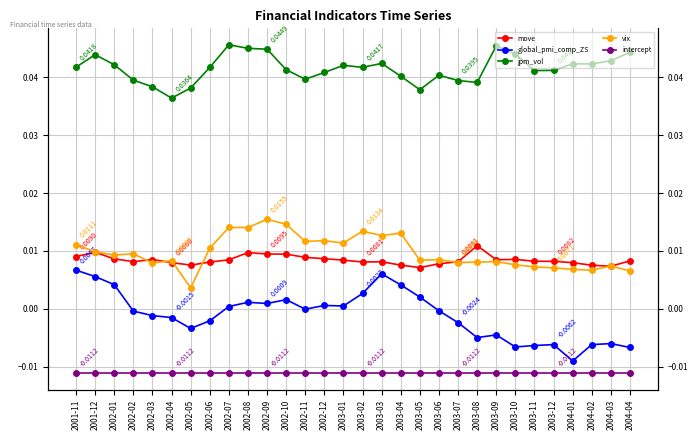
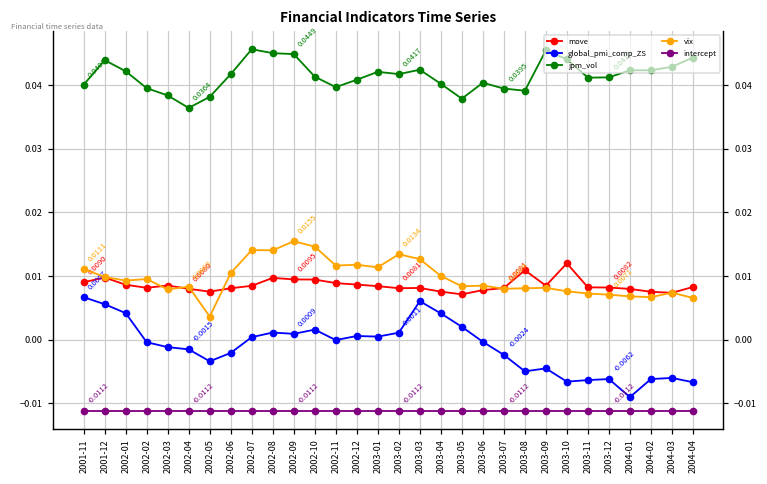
jpm_vol, 2001-11: 0.0418 -> 0.0401
global_pmi_comp_ZS, 2003-02: 0.0027 -> 0.0011
vix, 2003-04: 0.013 -> 0.010
move, 2003-10: 0.009 -> 0.012
